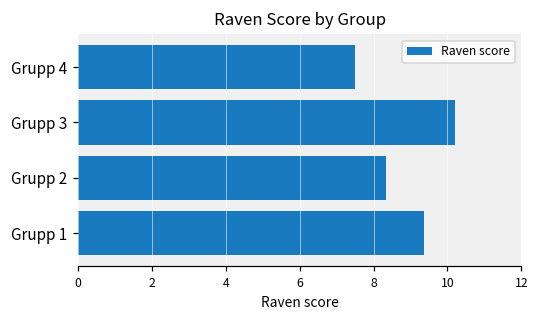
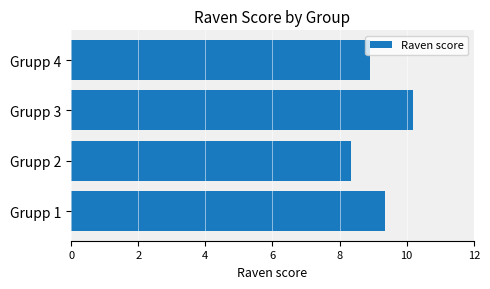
Grupp 4: 7.5 -> 8.9
